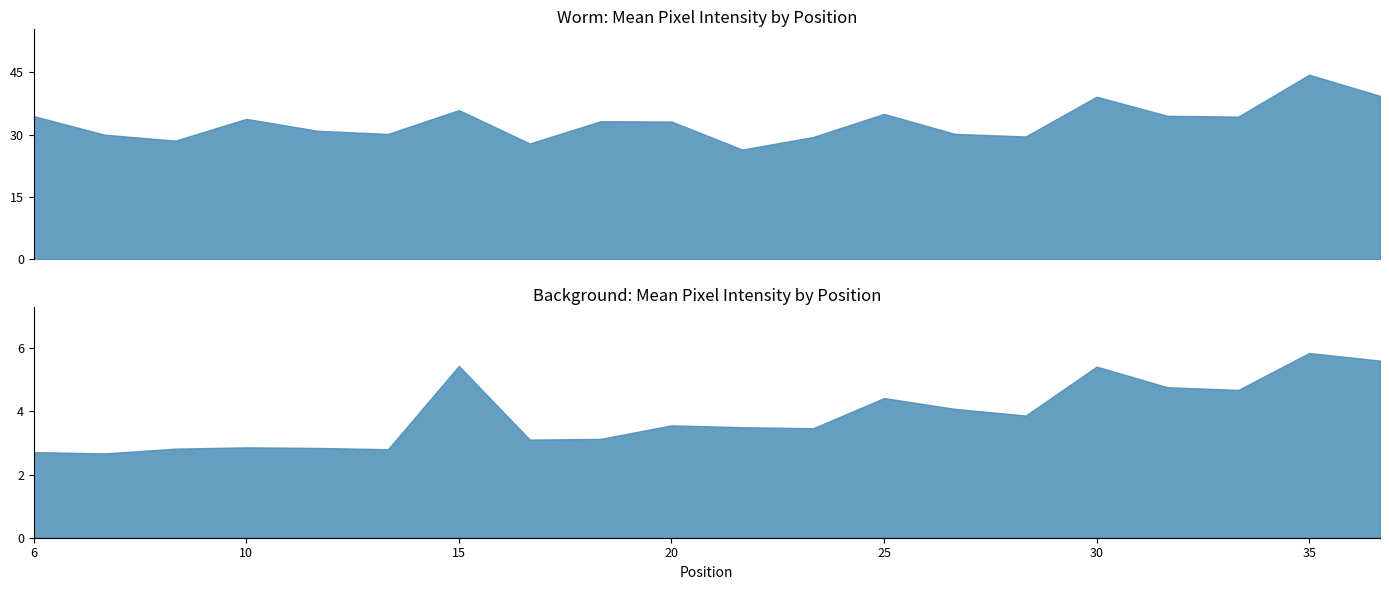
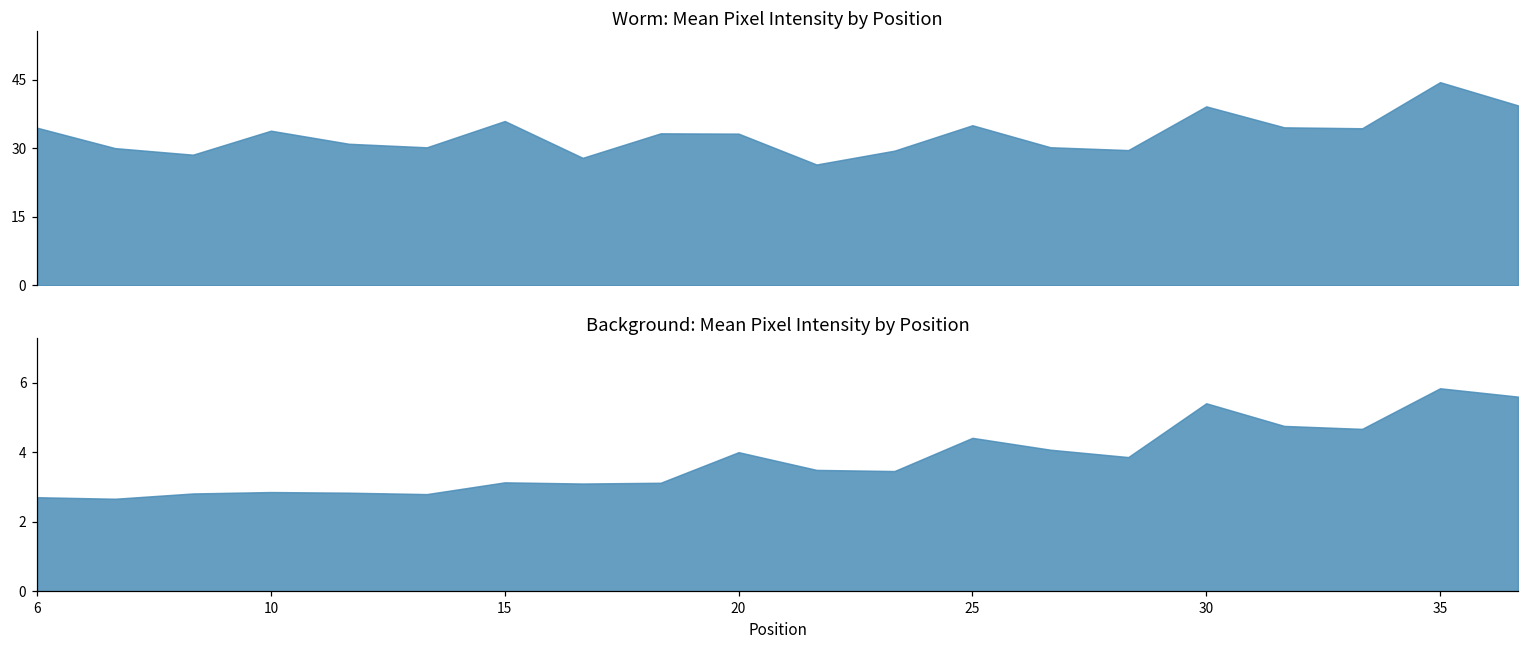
Background: Mean Pixel Intensity by Position, 15: 5.4 -> 3.1
Background: Mean Pixel Intensity by Position, 20: 3.6 -> 4.0
